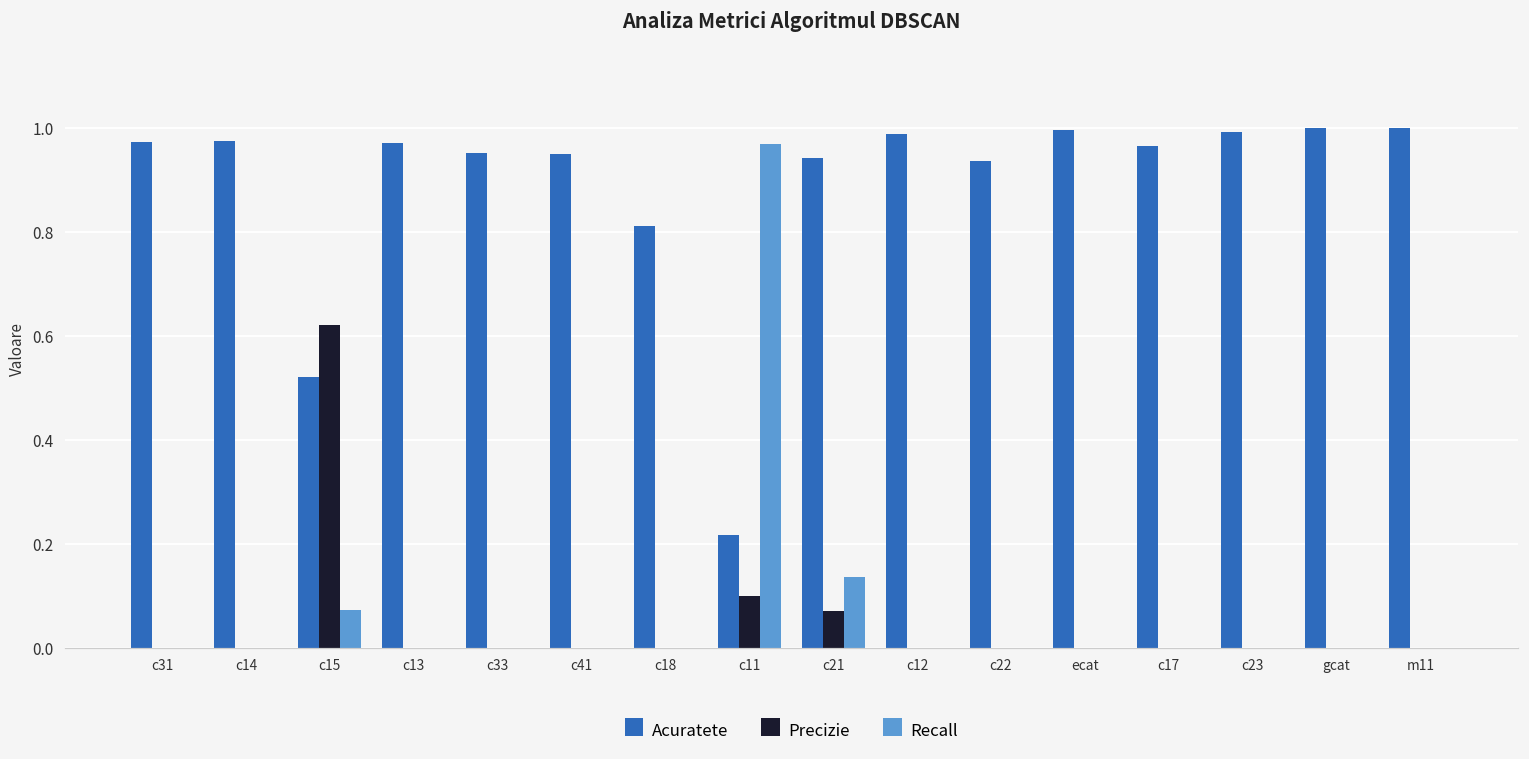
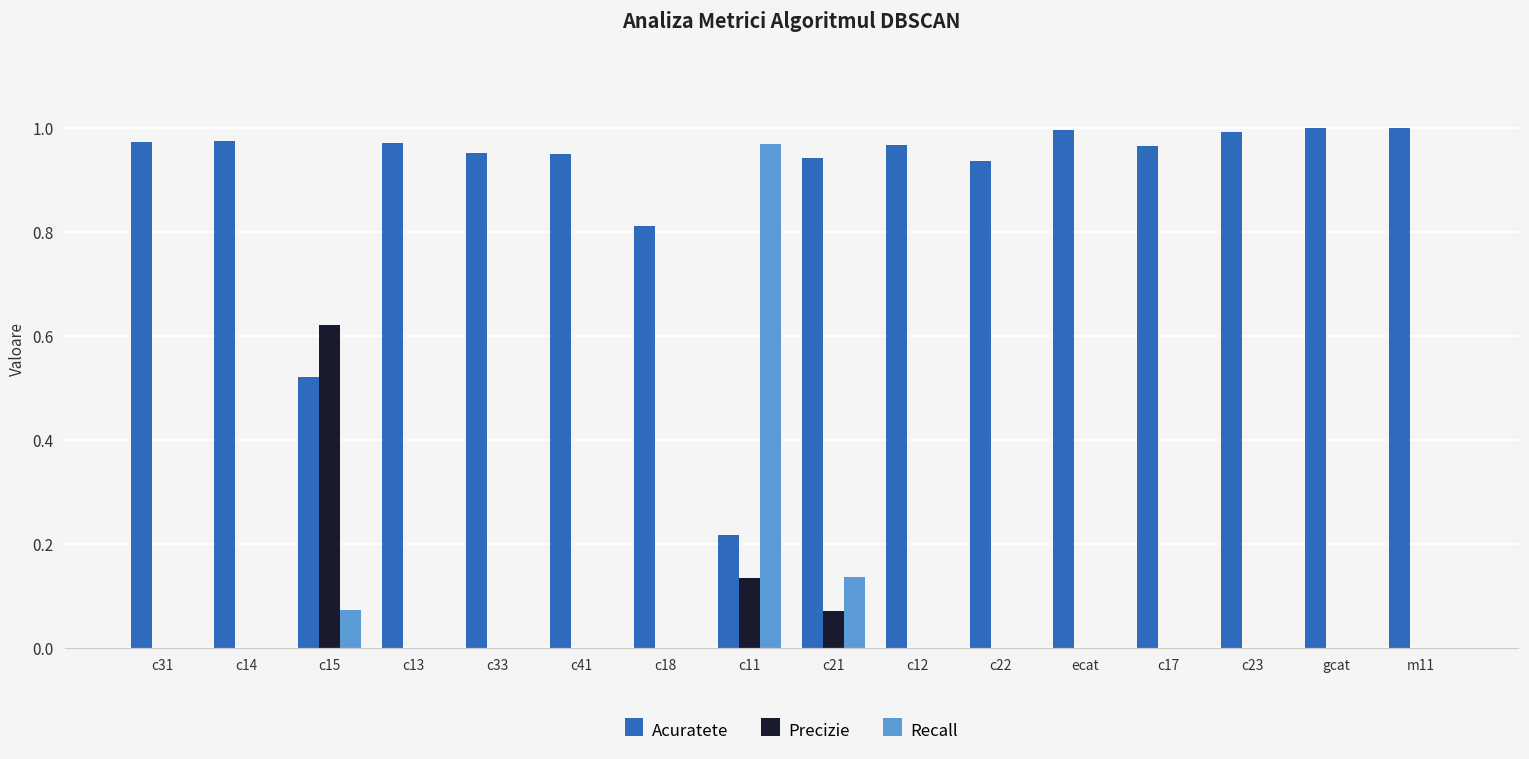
Precizie, c11: 0.10 -> 0.13
Acuratete, c12: 0.99 -> 0.97
